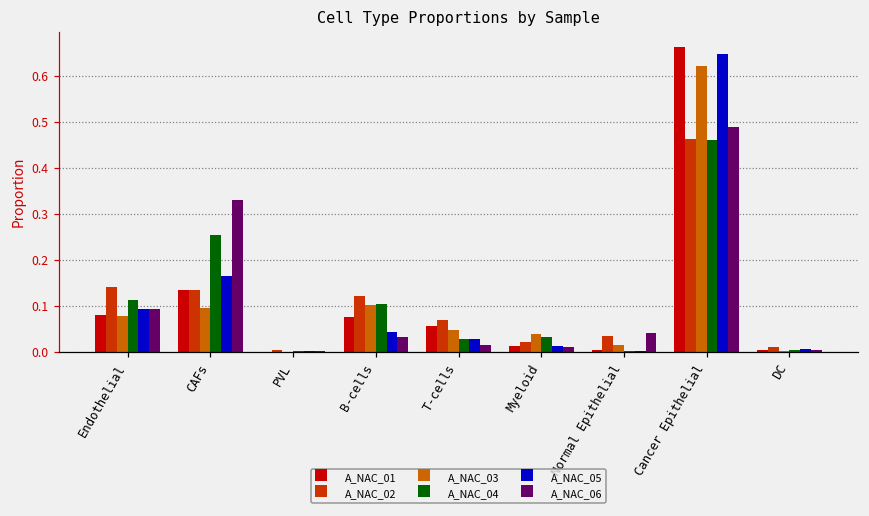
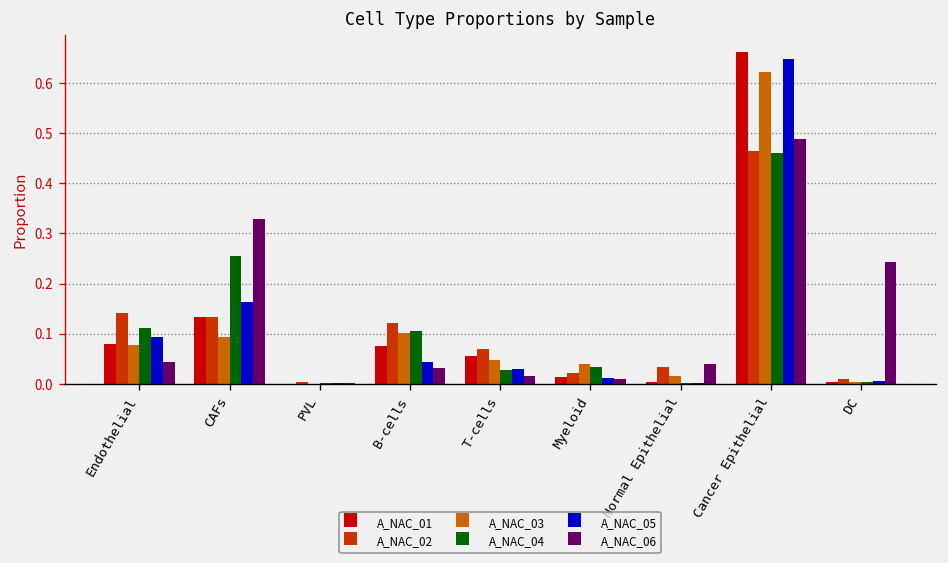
A_NAC_06, Endothelial: 0.09 -> 0.04
A_NAC_06, DC: 0.00 -> 0.24
